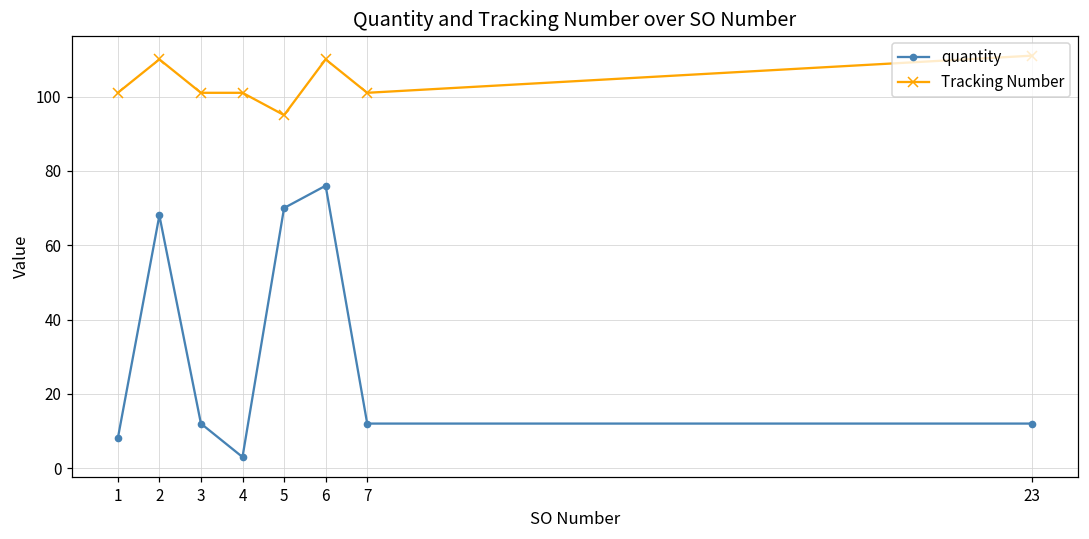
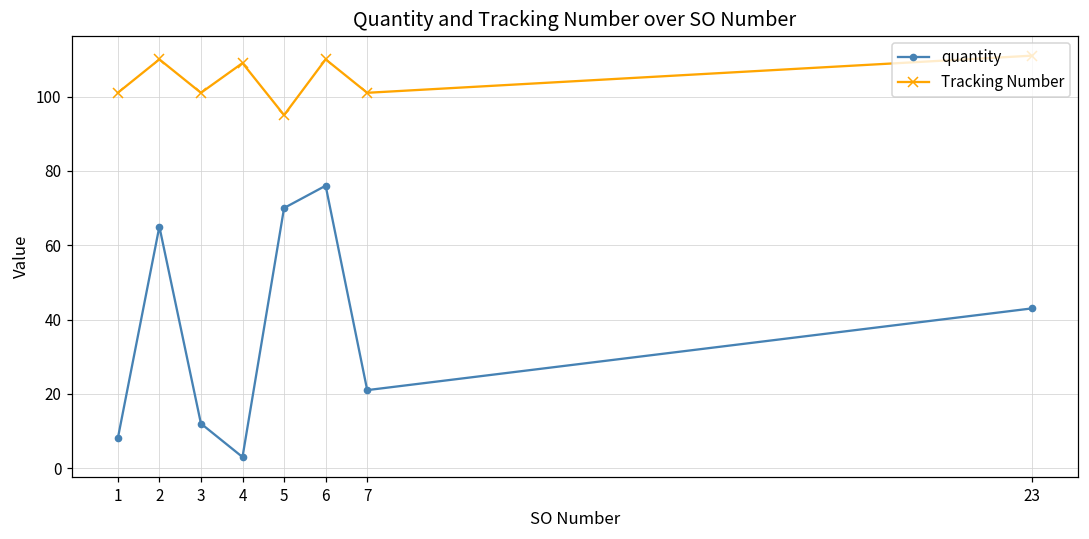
quantity, 2: 68 -> 65
Tracking Number, 4: 101 -> 109
quantity, 7: 12 -> 21
quantity, 23: 12 -> 43
